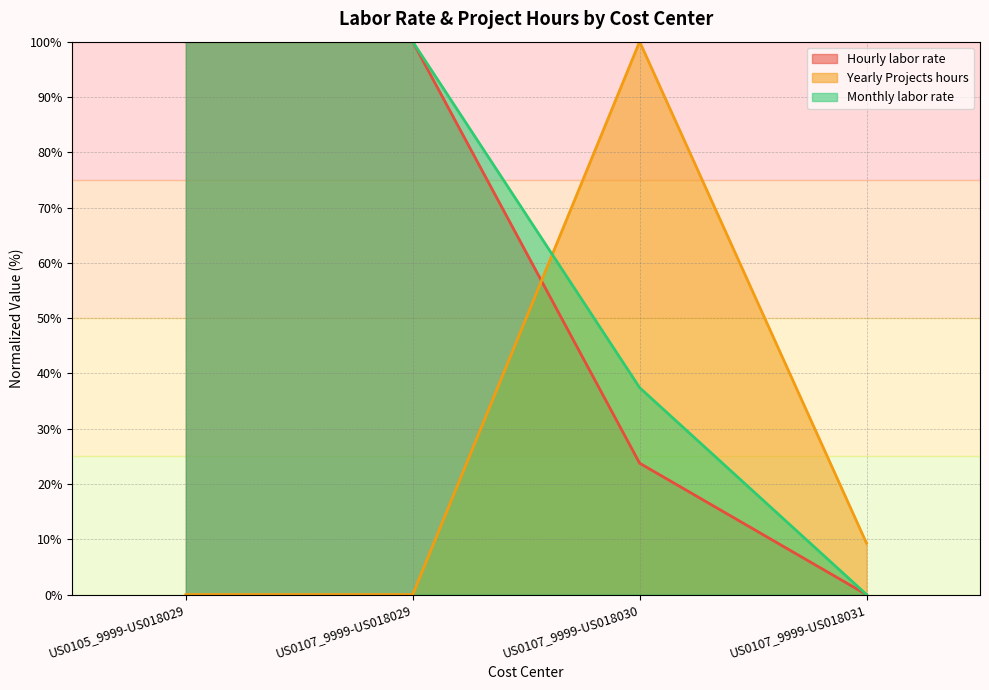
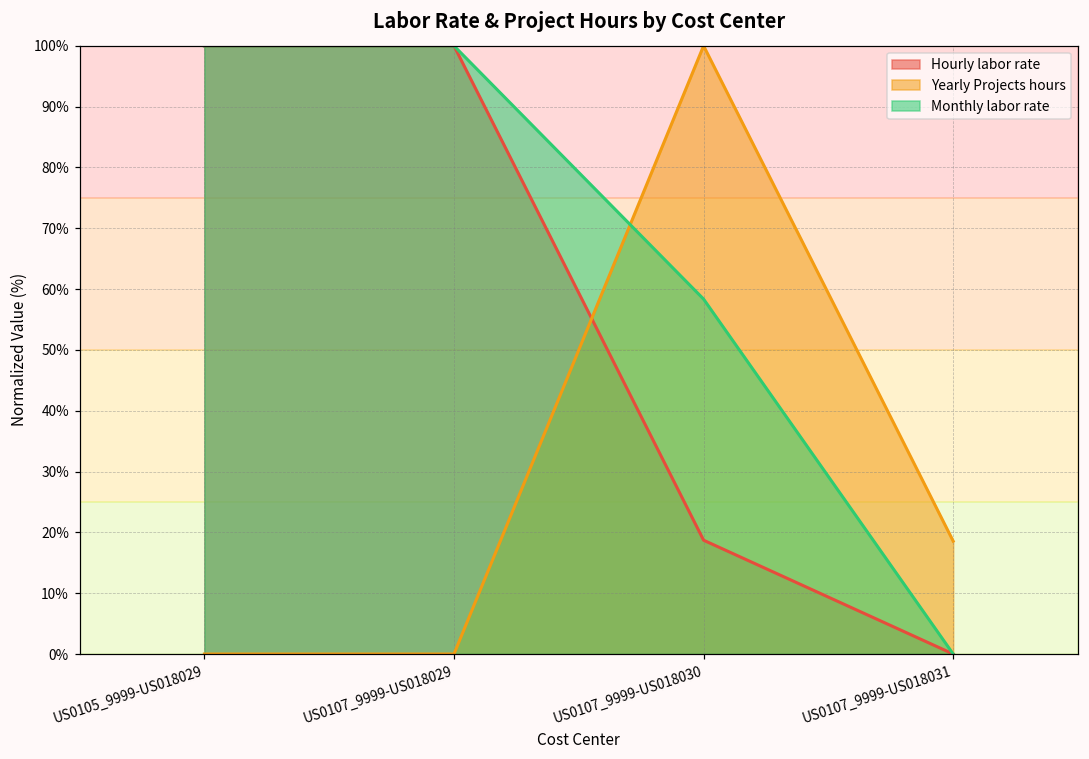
Hourly labor rate, US0107_9999-US018030: 24% -> 19%
Monthly labor rate, US0107_9999-US018030: 37% -> 58%
Yearly Projects hours, US0107_9999-US018031: 9% -> 19%
